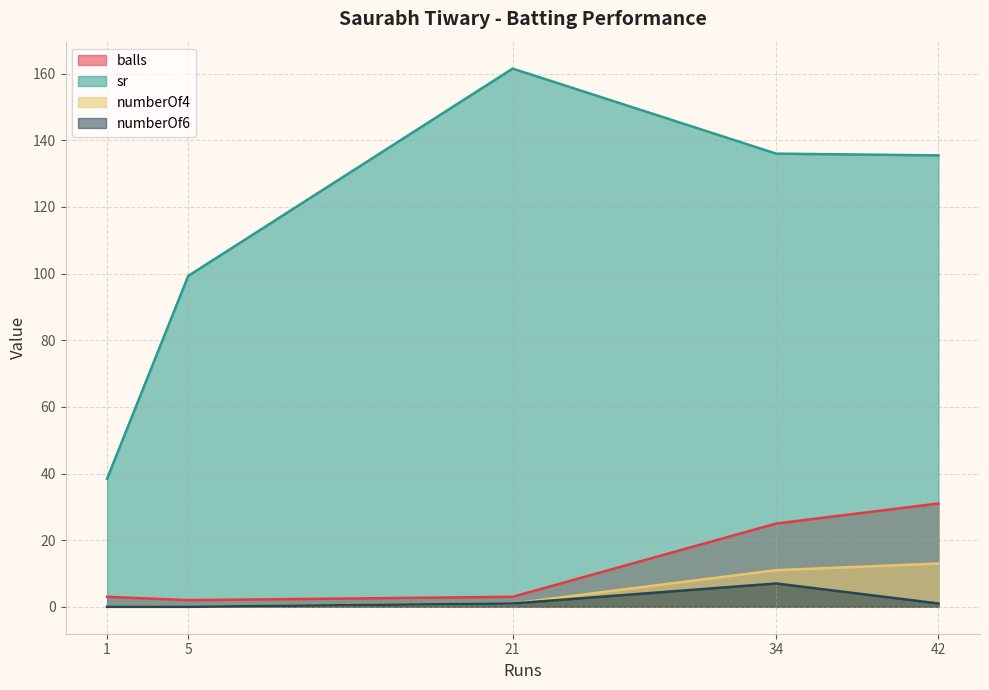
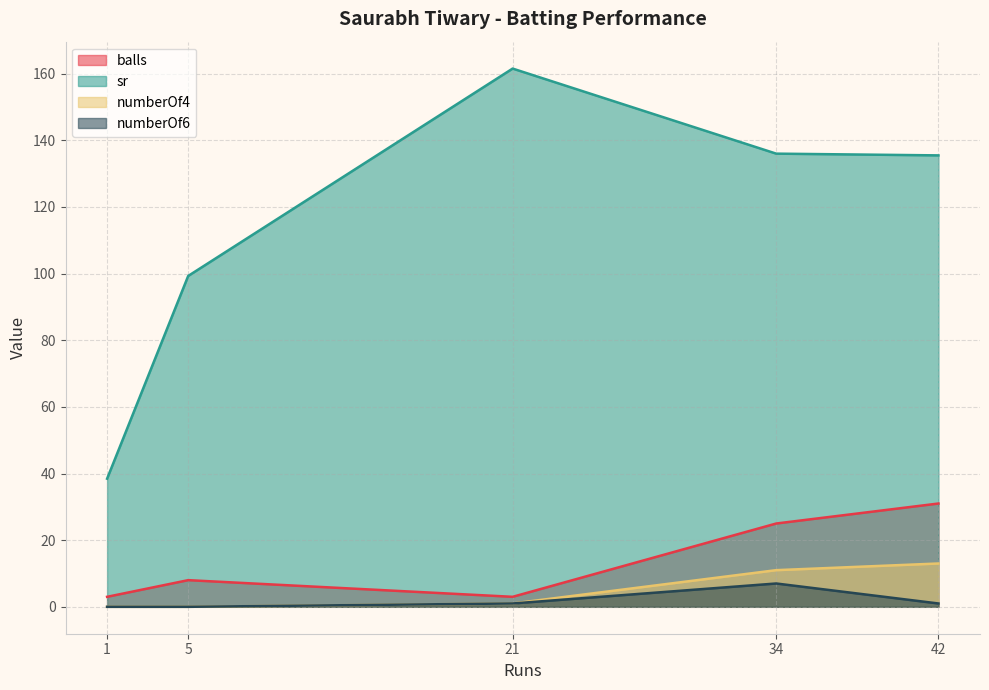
balls, 5: 2 -> 8
